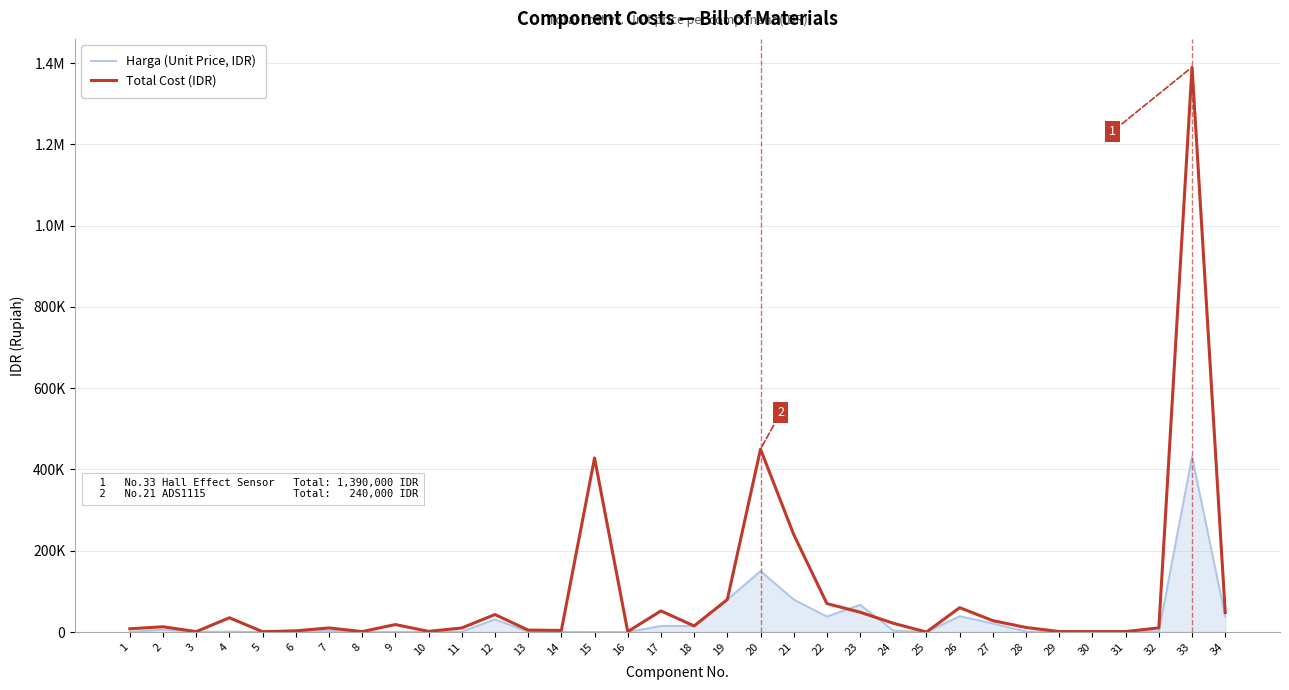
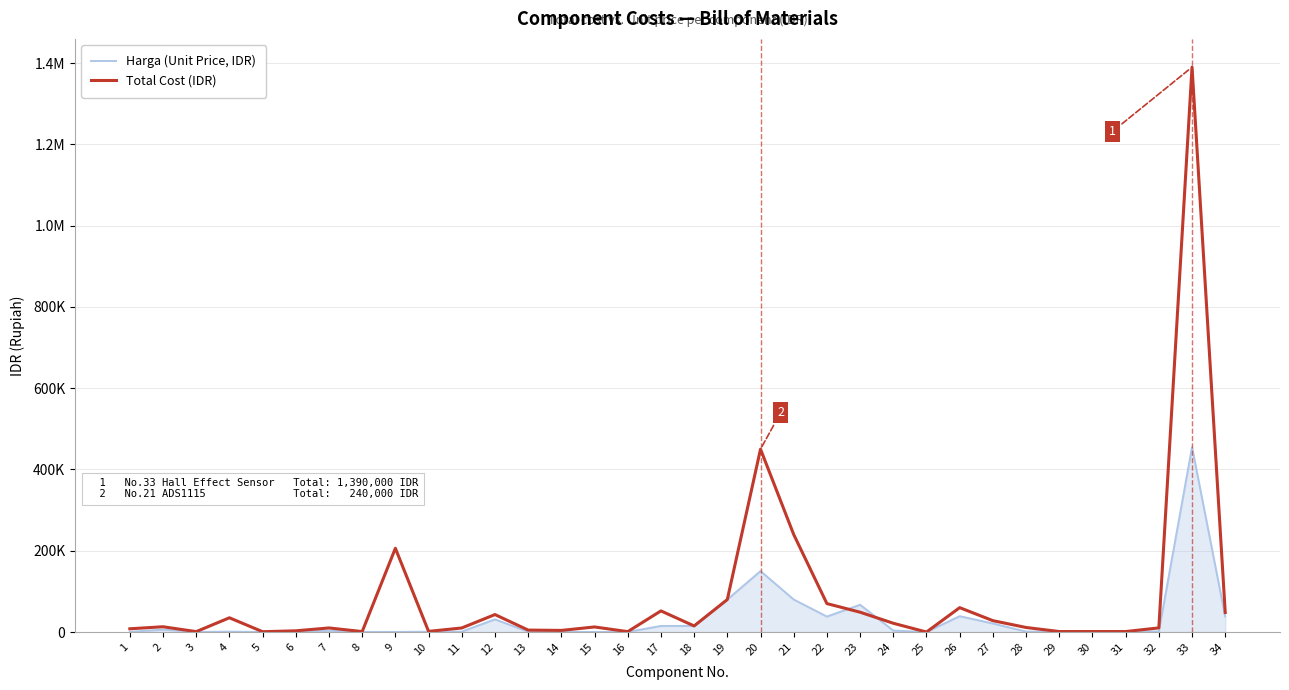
Total Cost (IDR), 9: 20000 -> 210000
Total Cost (IDR), 15: 430000 -> 10000
Harga (Unit Price, IDR), 33: 430000 -> 460000
